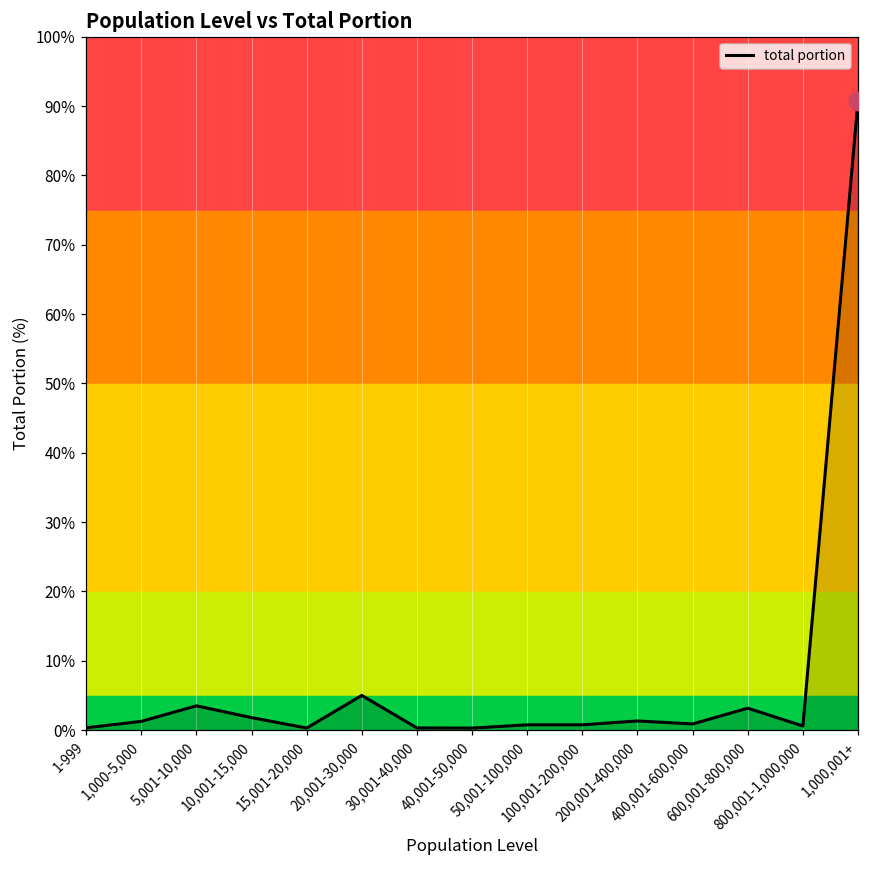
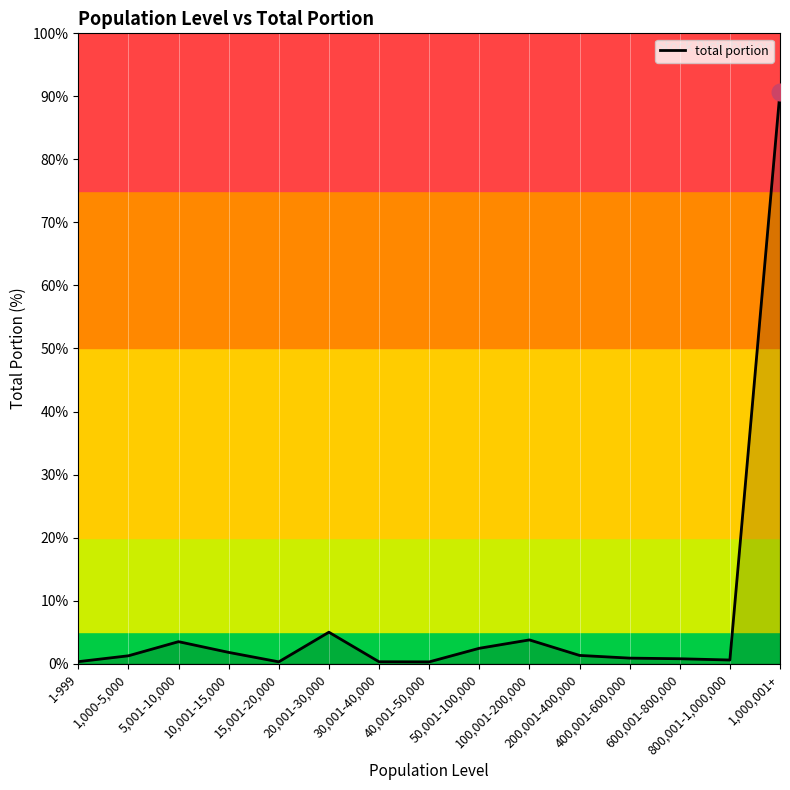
total portion, 50,001-100,000: 1% -> 2%
total portion, 100,001-200,000: 1% -> 4%
total portion, 600,001-800,000: 3% -> 1%
